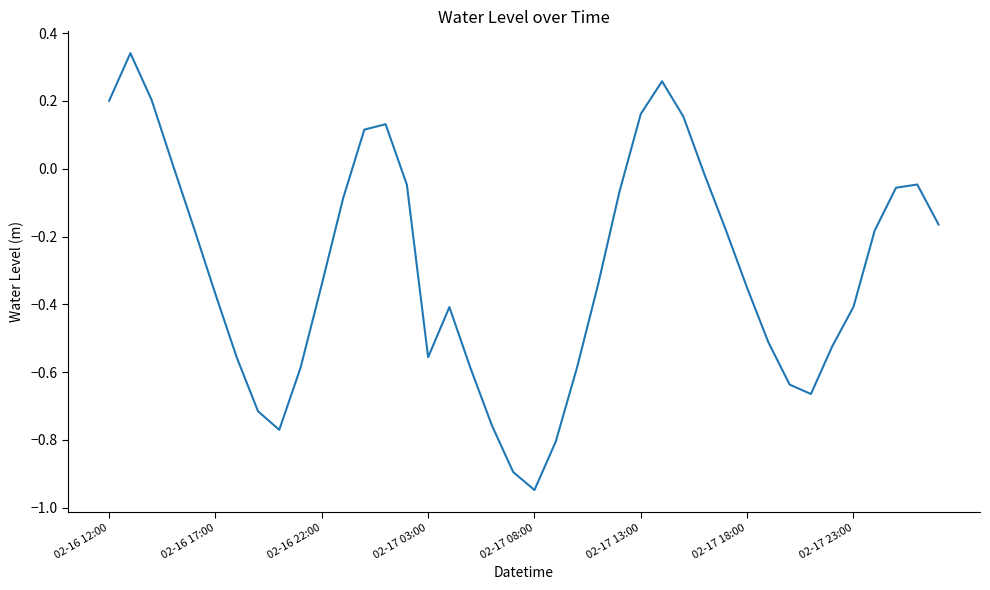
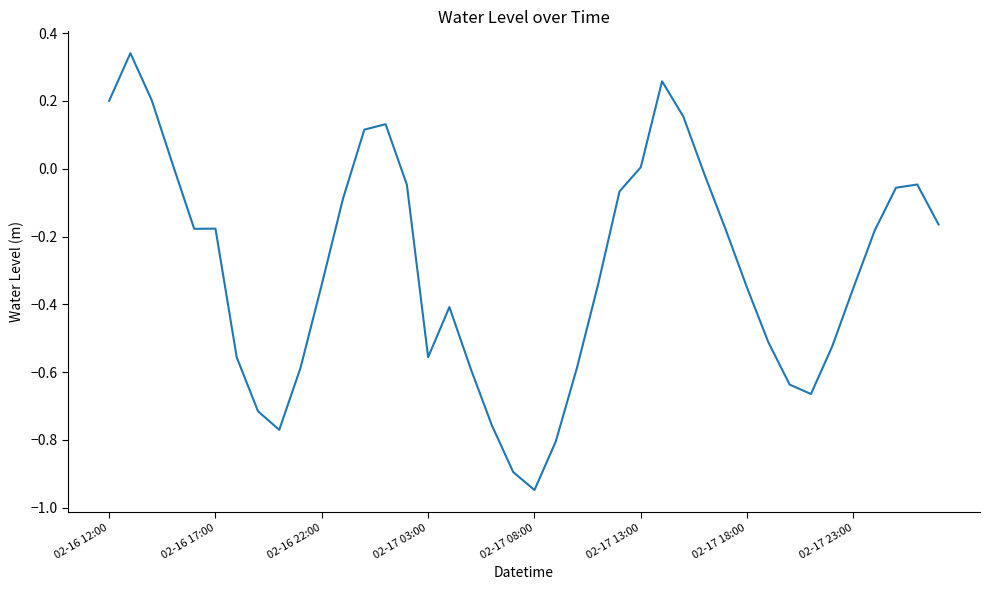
02-16 17:00: -0.37 -> -0.18
02-17 13:00: 0.16 -> 0.00
02-17 23:00: -0.41 -> -0.35
